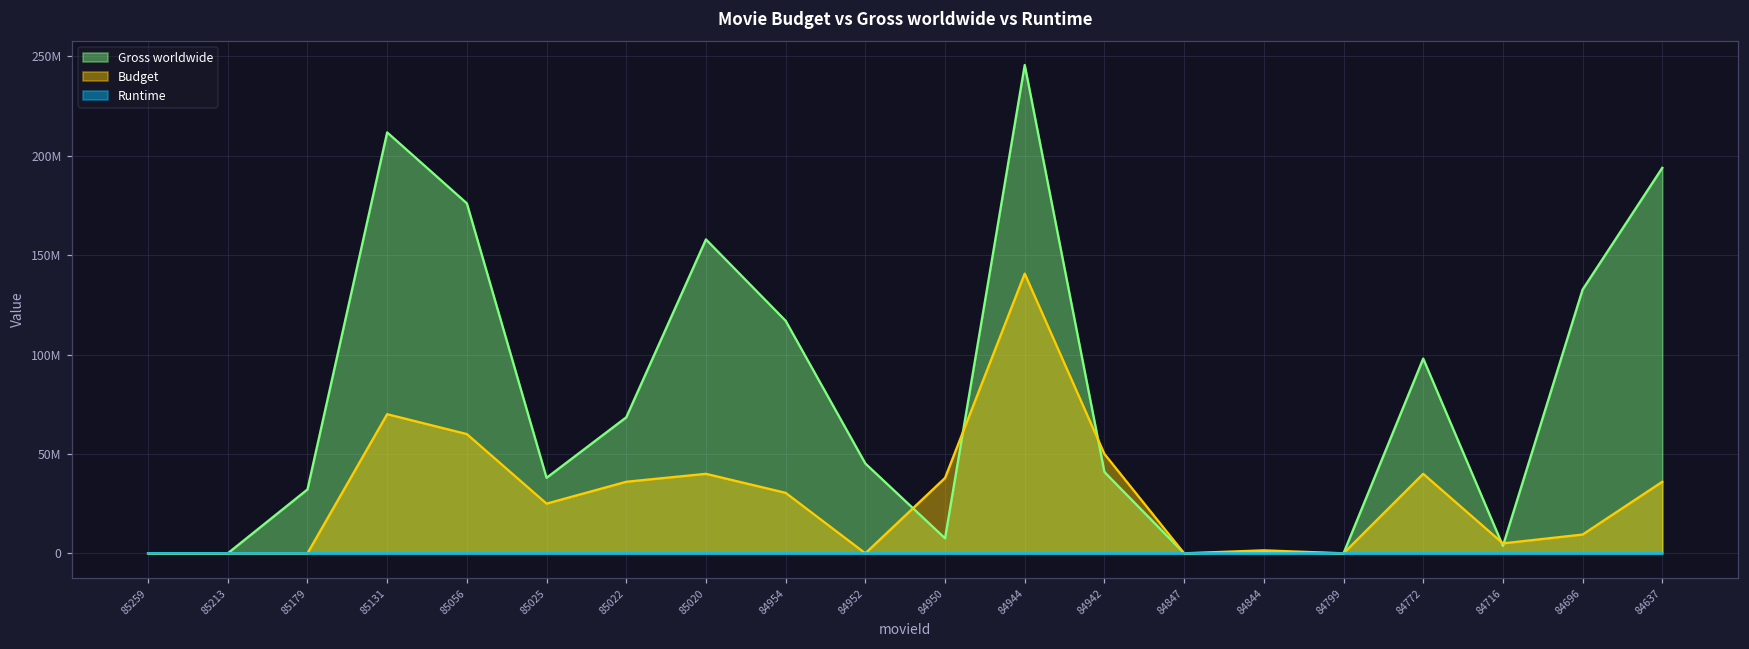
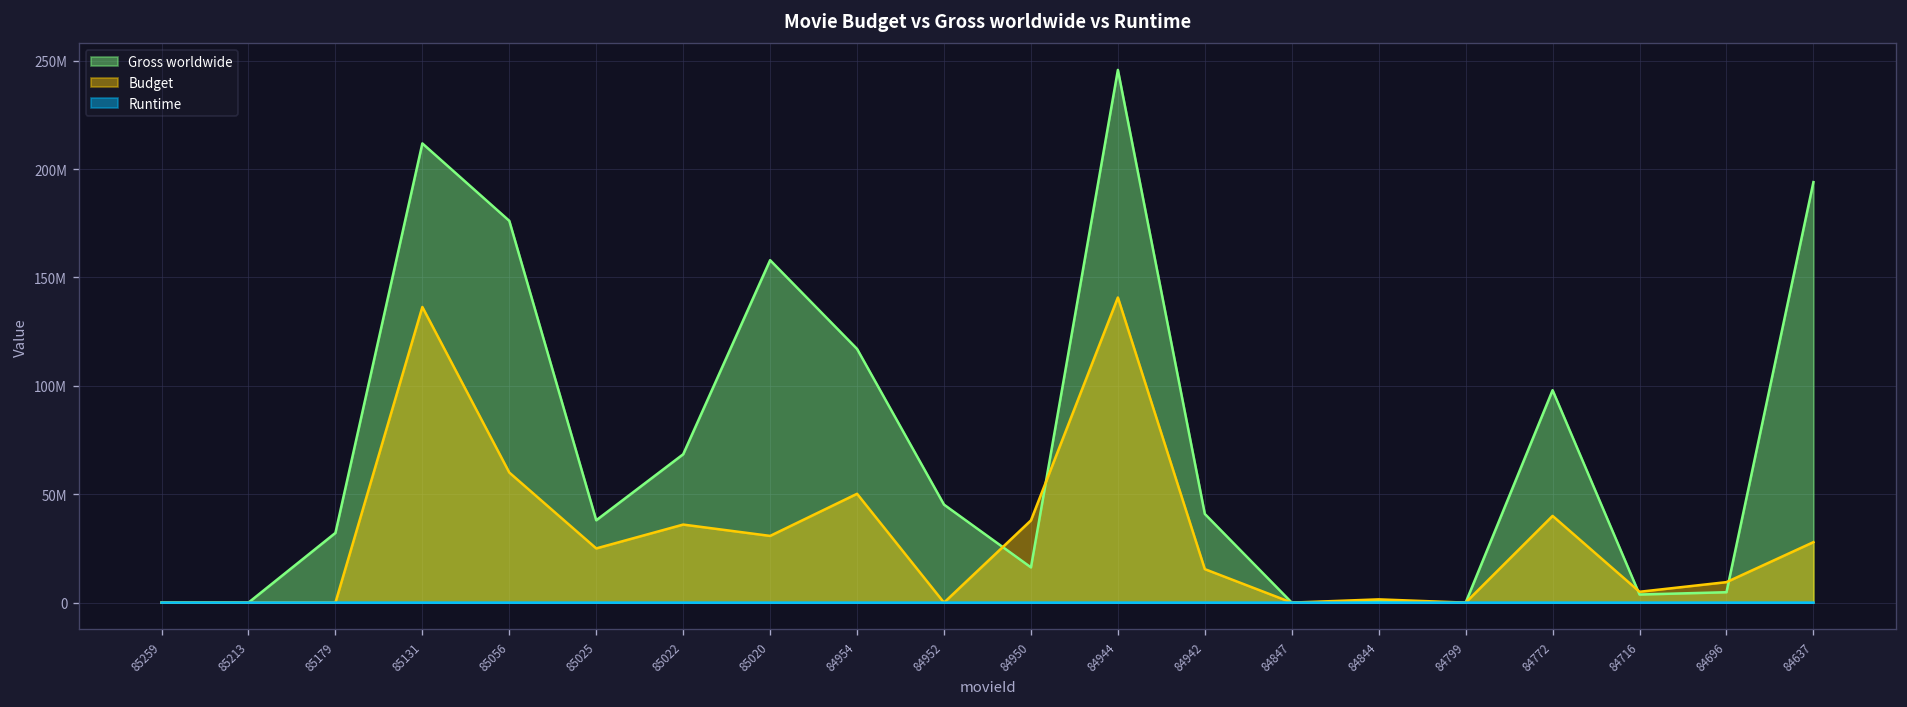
Budget, 85131: 70000000 -> 136000000
Budget, 85020: 40000000 -> 31000000
Budget, 84954: 30000000 -> 50000000
Gross worldwide, 84950: 8000000 -> 16000000
Budget, 84942: 50000000 -> 15000000
Gross worldwide, 84696: 133000000 -> 5000000
Budget, 84637: 36000000 -> 28000000
